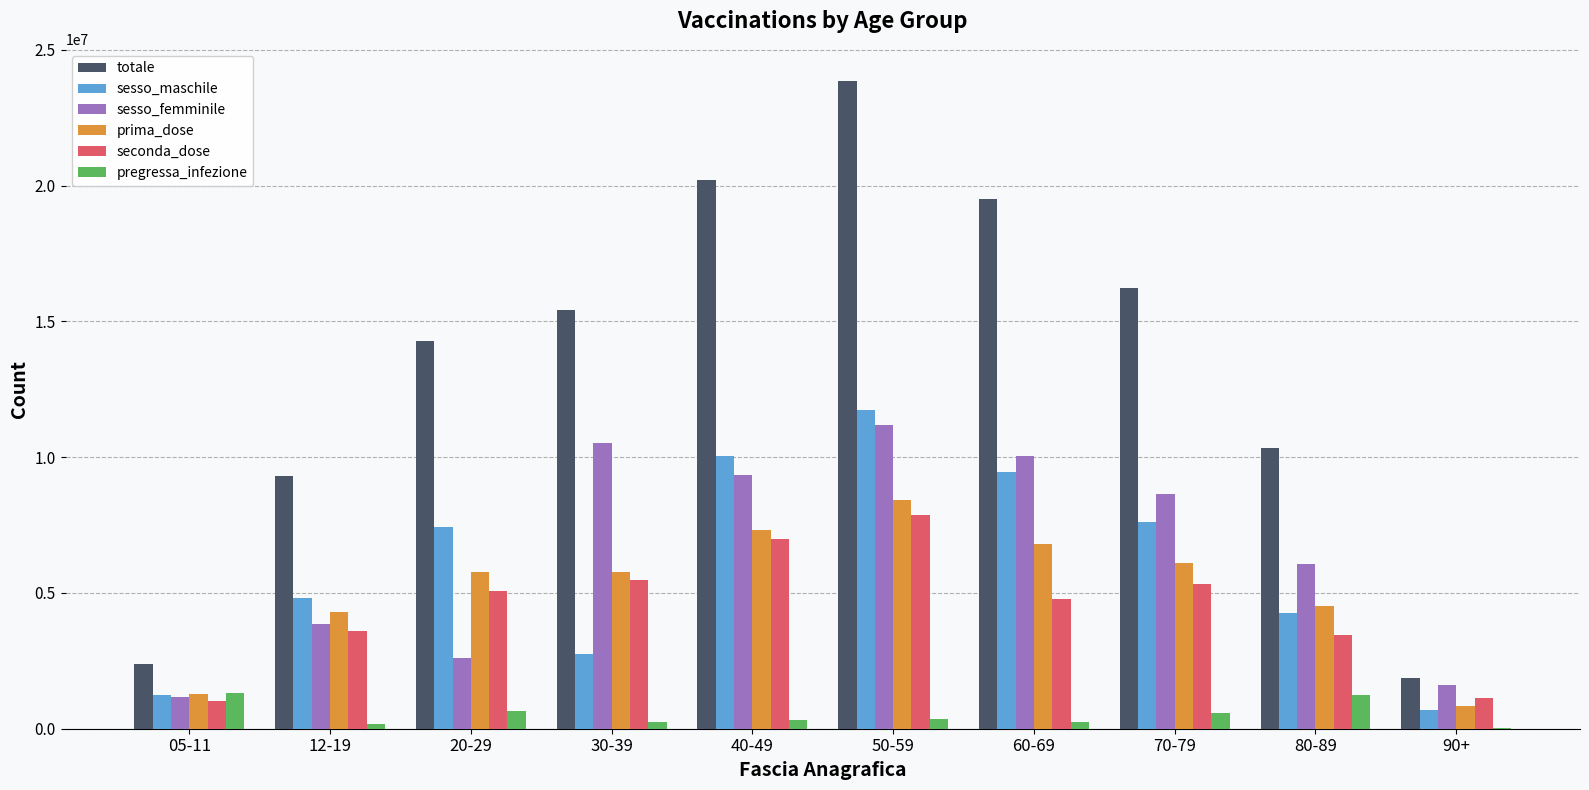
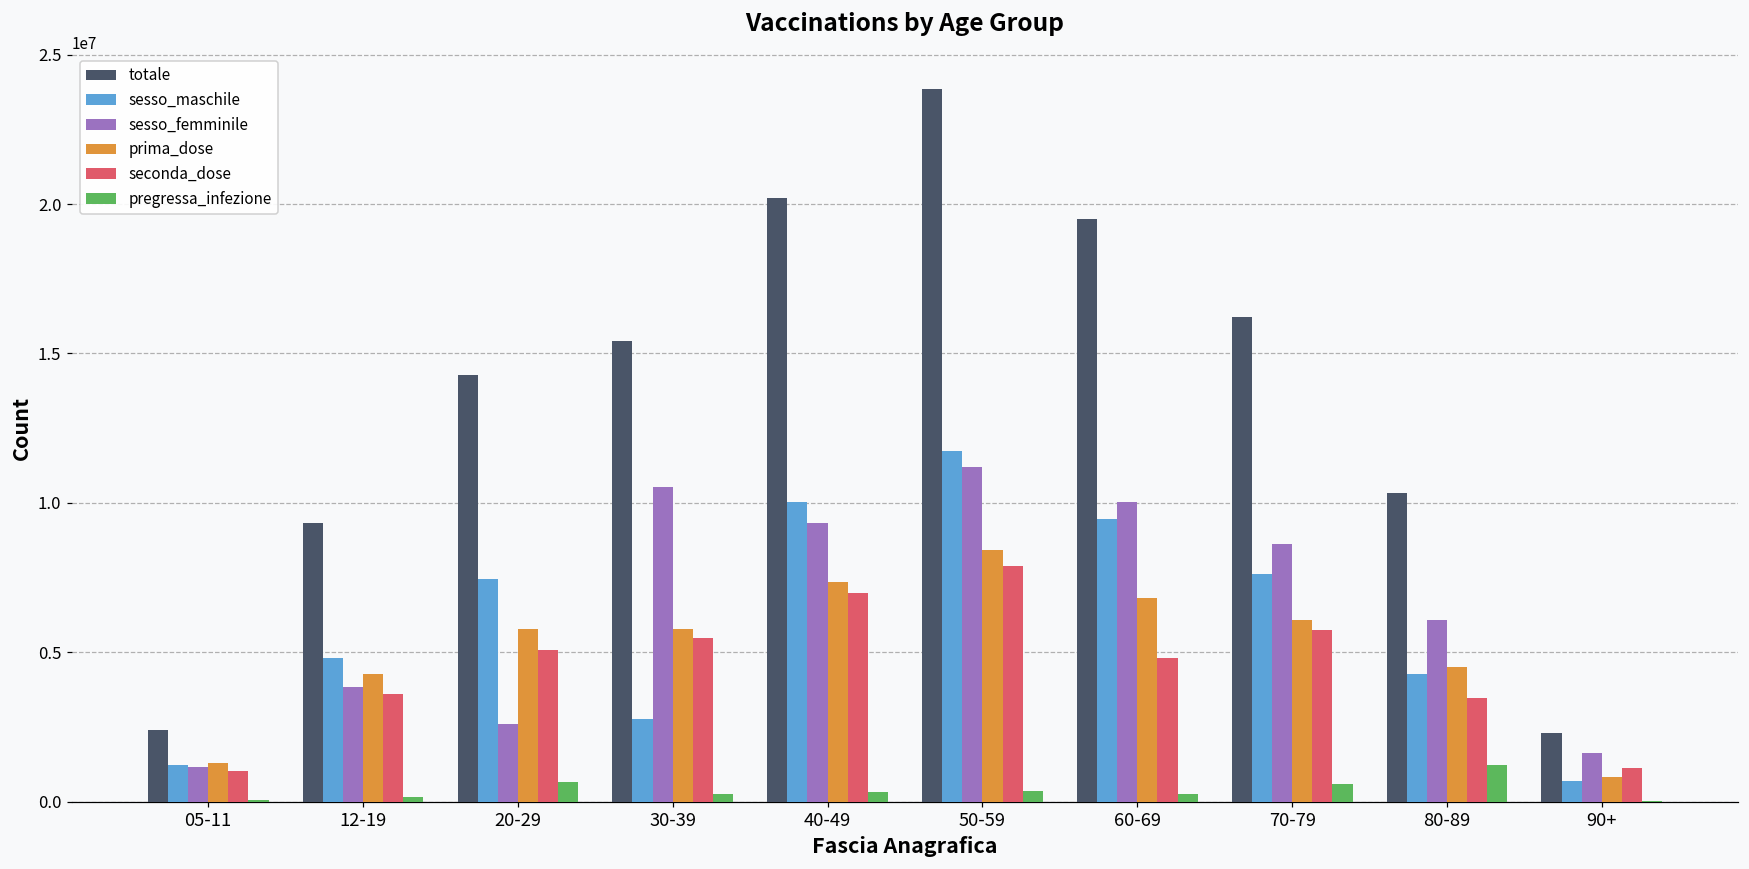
pregressa_infezione, 05-11: 1300000 -> 100000
seconda_dose, 70-79: 5300000 -> 5800000
totale, 90+: 1900000 -> 2300000
